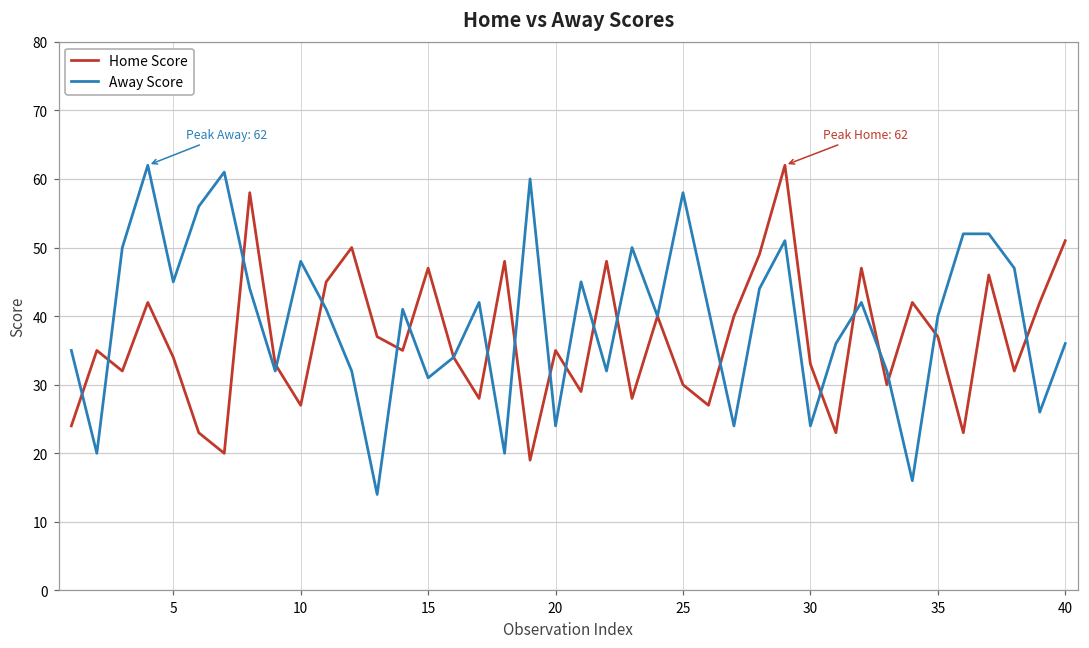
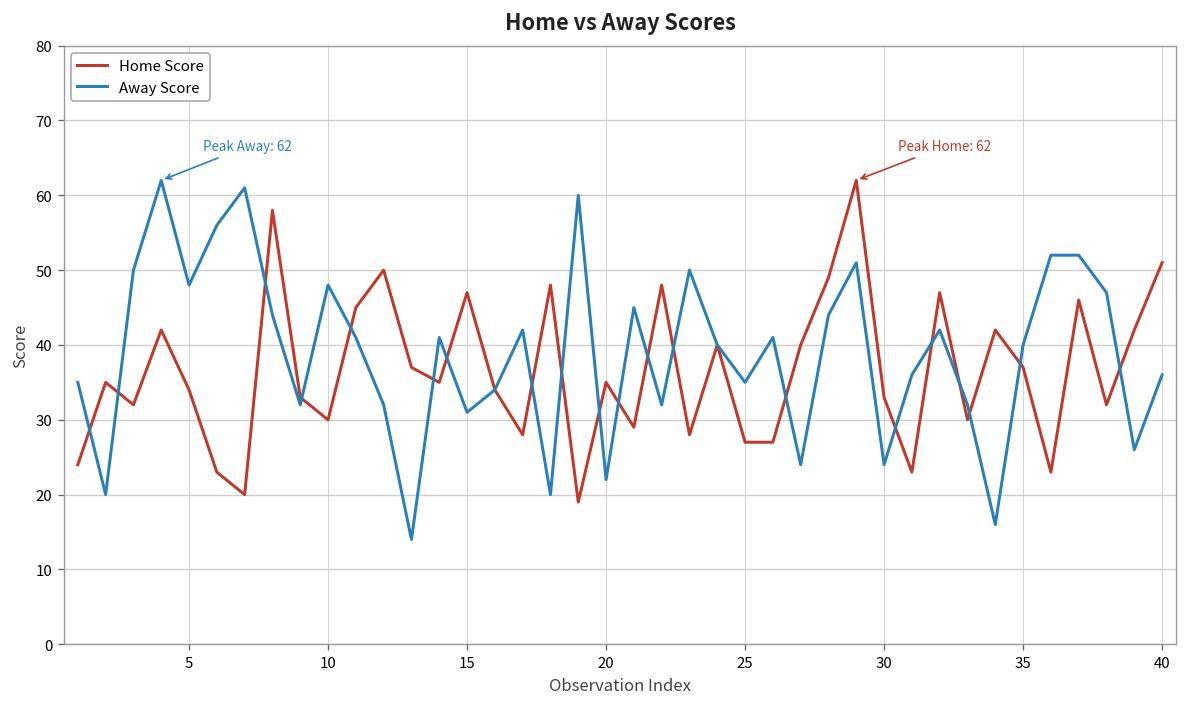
Away Score, 5: 45 -> 48
Home Score, 10: 27 -> 30
Away Score, 20: 24 -> 22
Home Score, 25: 30 -> 27
Away Score, 25: 58 -> 35
